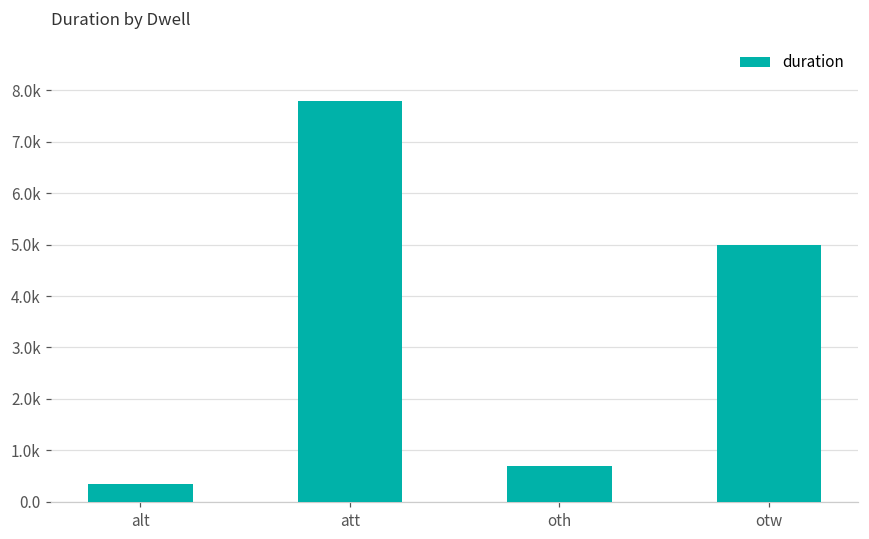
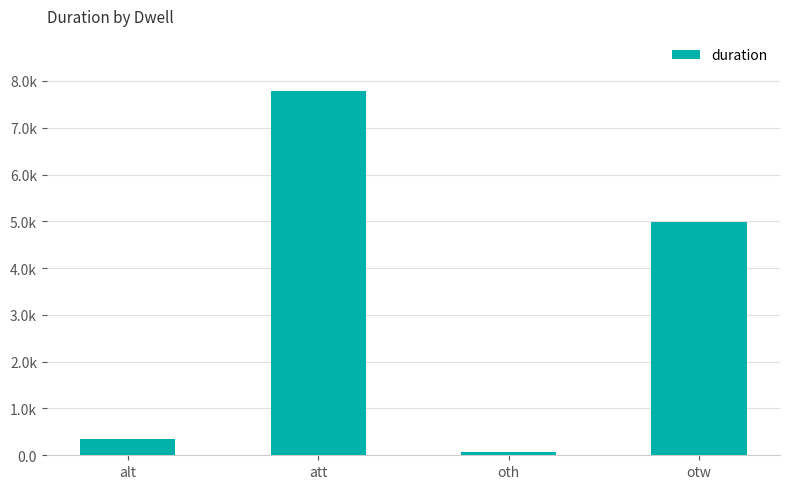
oth: 700 -> 100
